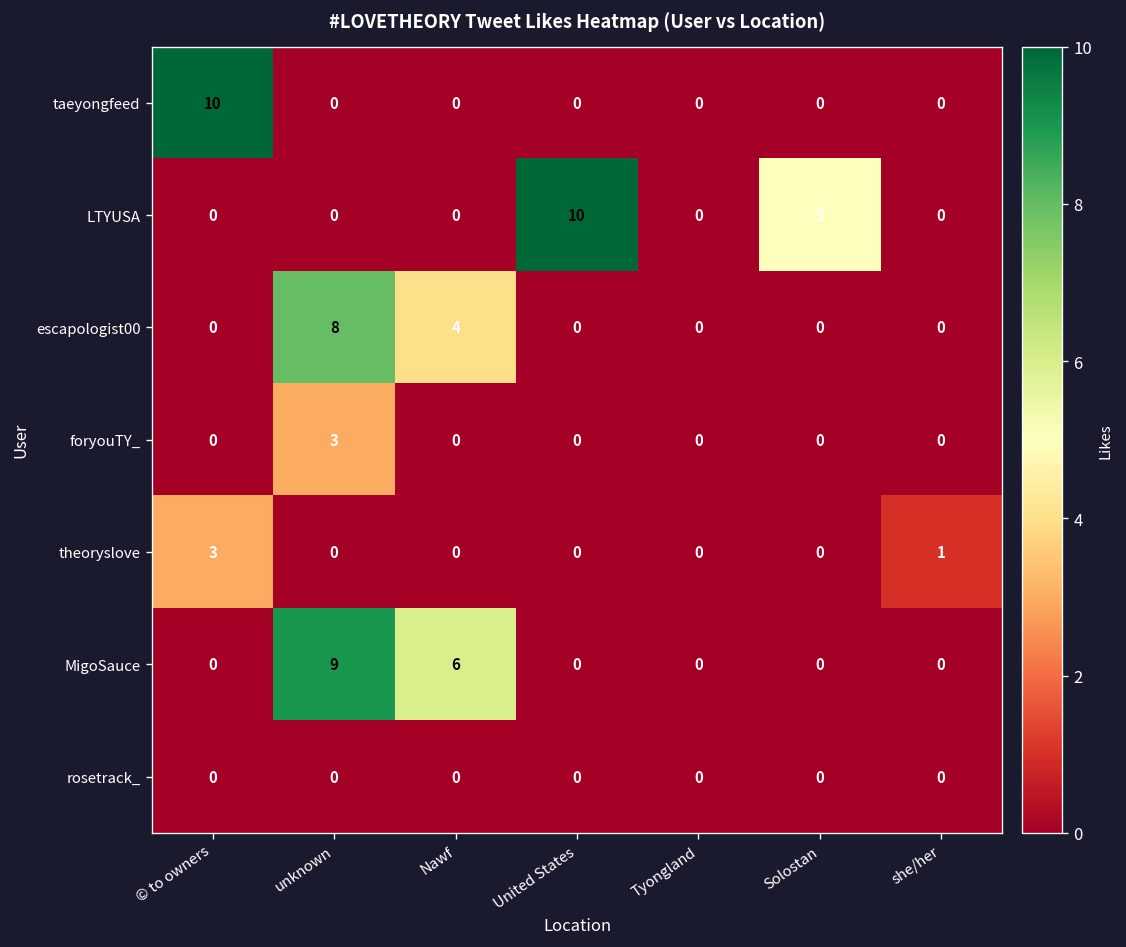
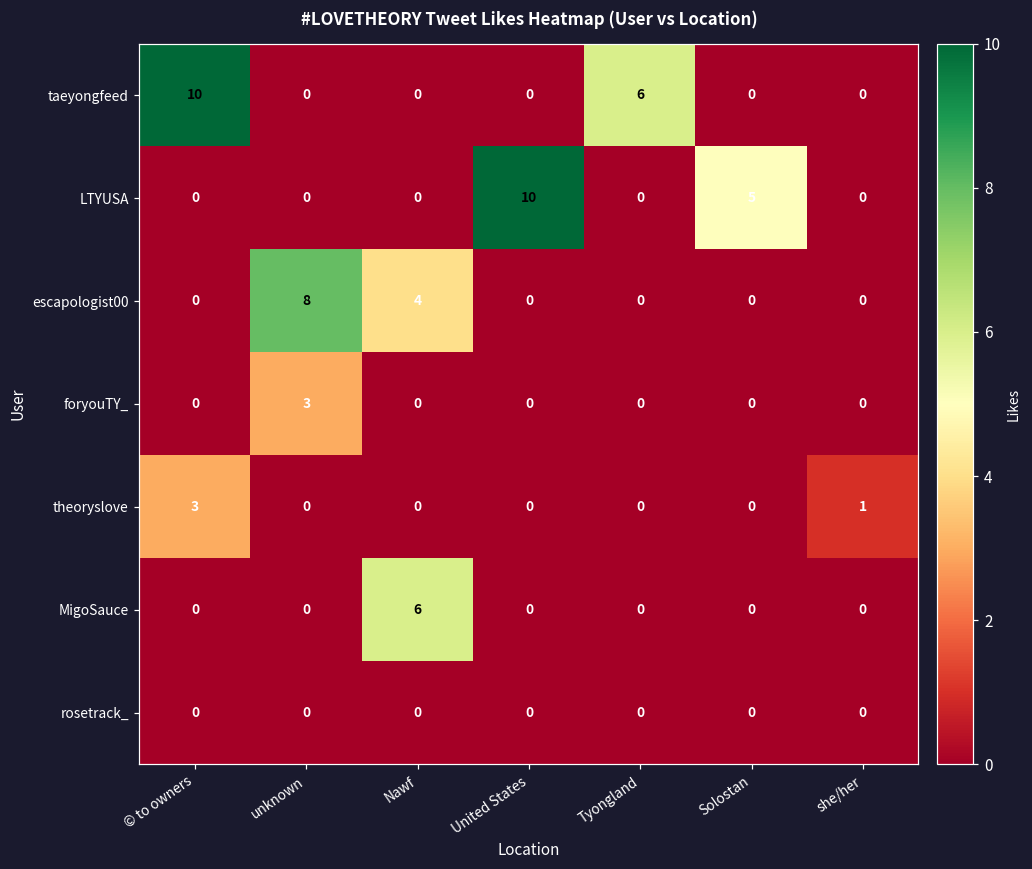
taeyongfeed, Tyongland: 0 -> 6
MigoSauce, unknown: 9 -> 0
